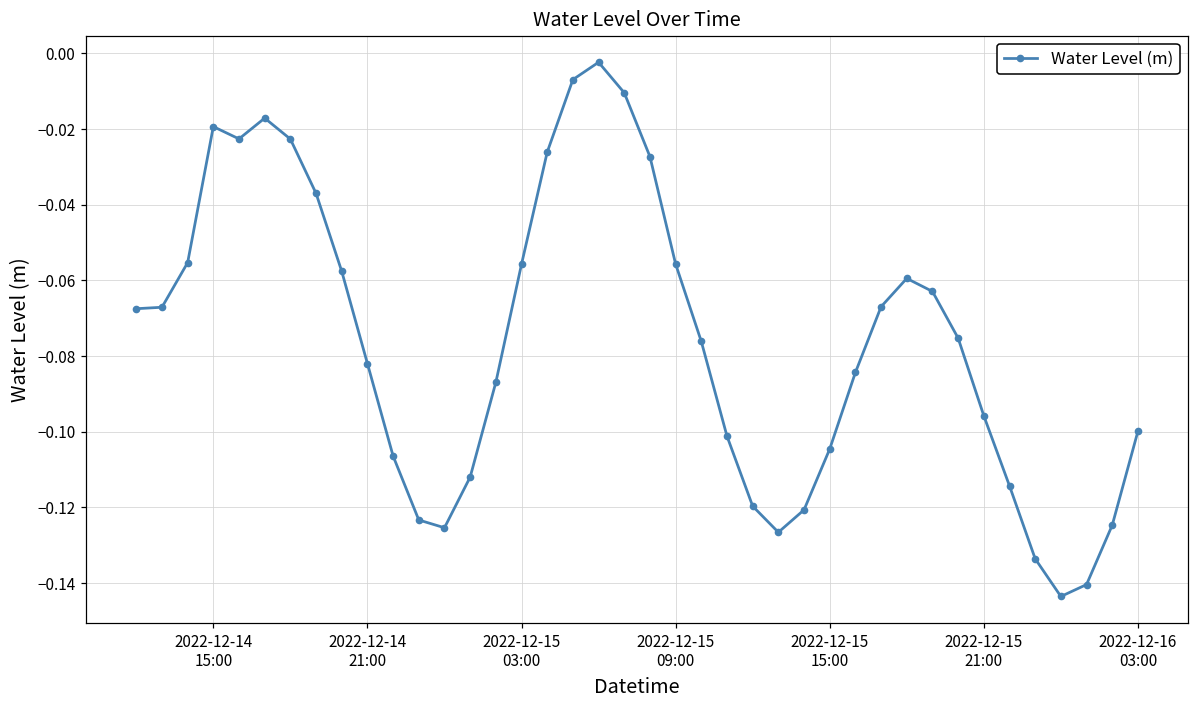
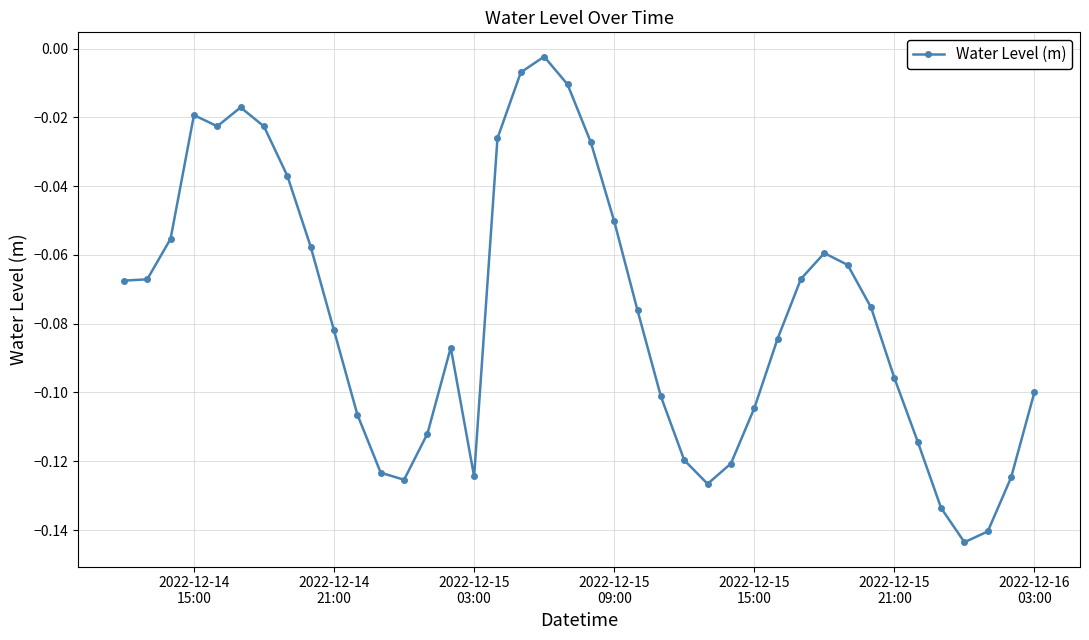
2022-12-15 03:00: -0.056 -> -0.124
2022-12-15 09:00: -0.056 -> -0.050
